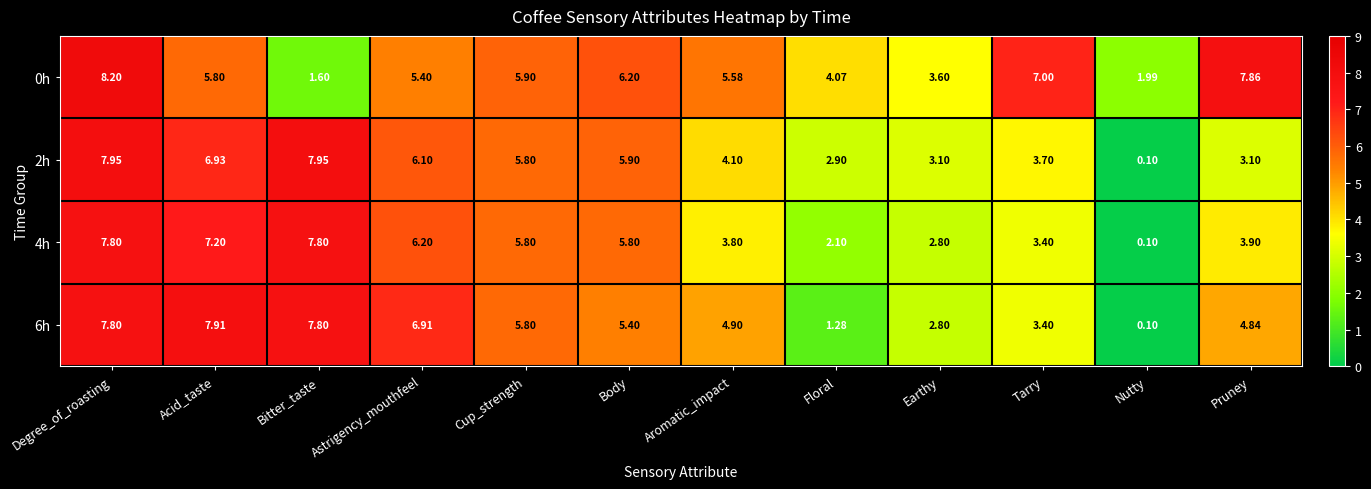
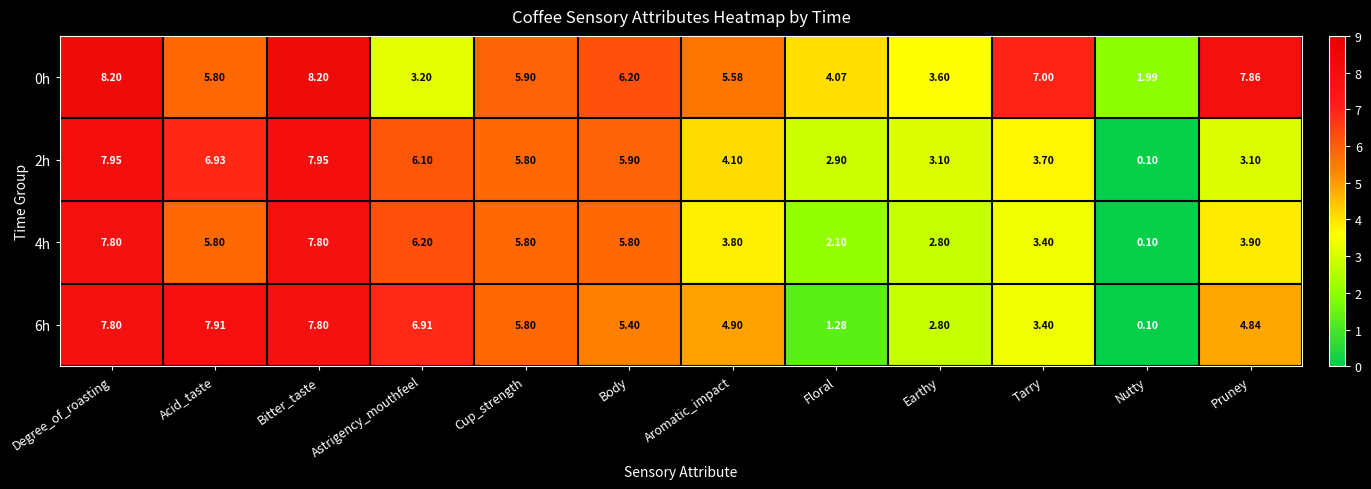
0h, Bitter_taste: 1.60 -> 8.20
0h, Astrigency_mouthfeel: 5.40 -> 3.20
4h, Acid_taste: 7.20 -> 5.80
